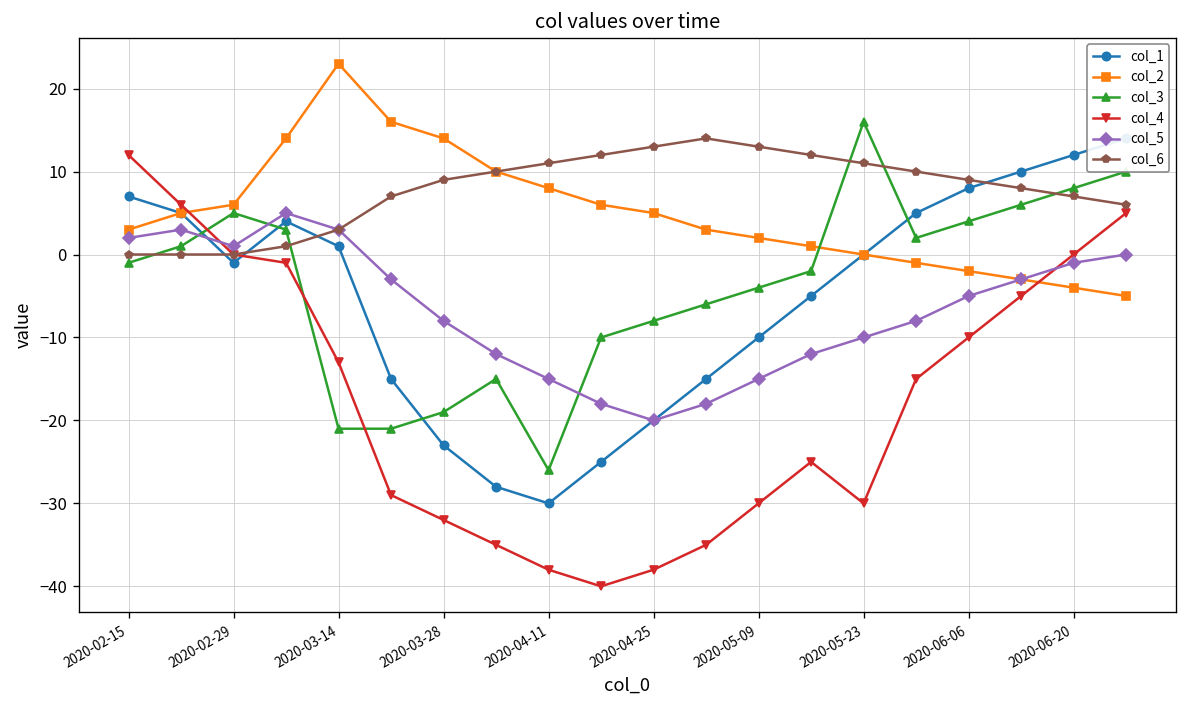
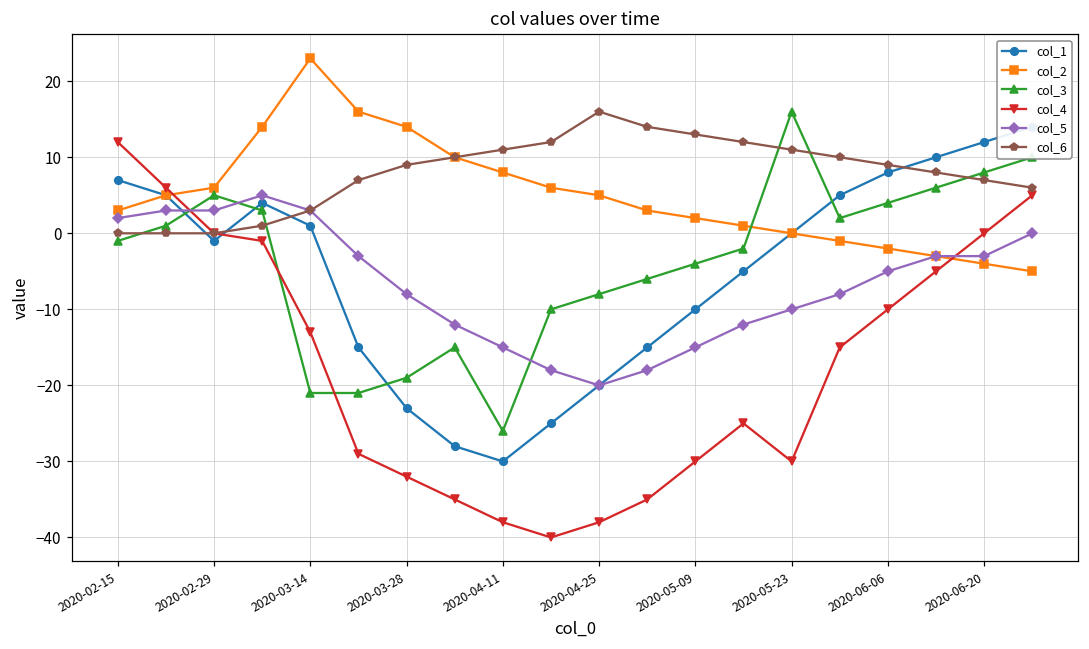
col_5, 2020-02-29: 1 -> 3
col_6, 2020-04-25: 13 -> 16
col_5, 2020-06-20: -1 -> -3
